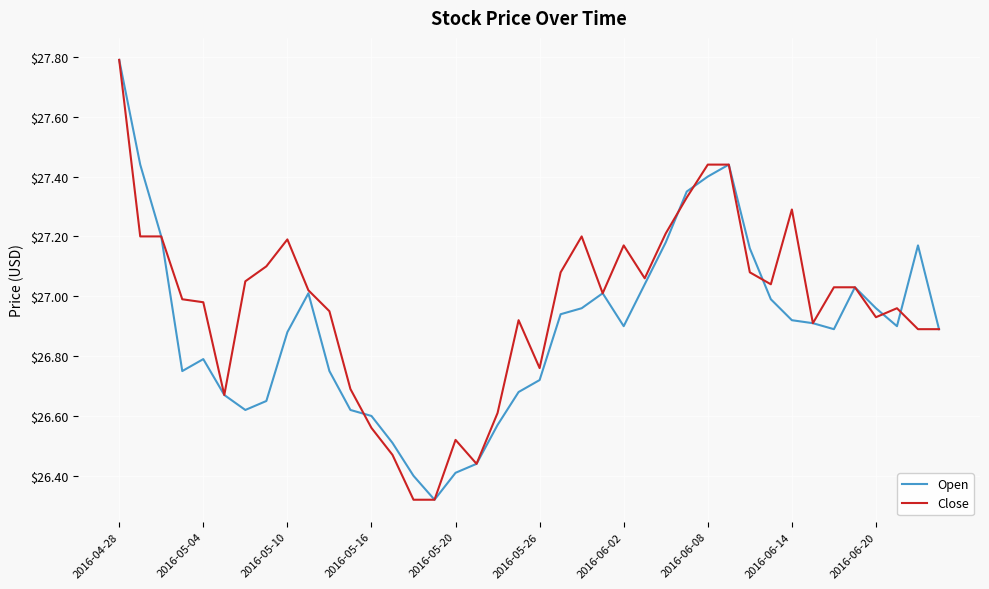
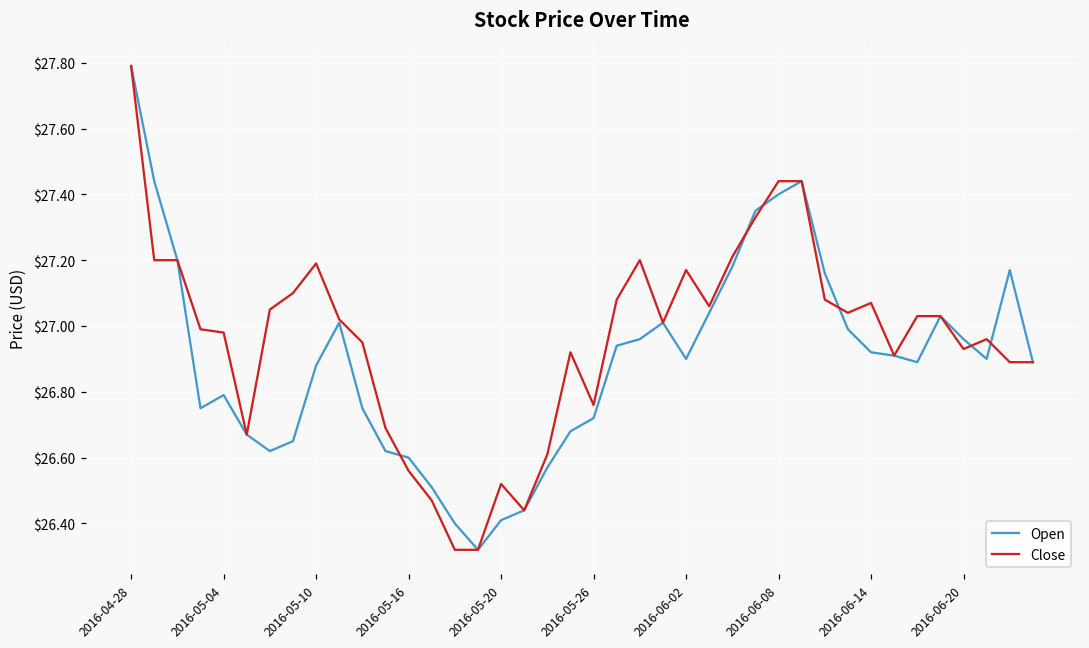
Close, 2016-06-14: $27.29 -> $27.07
